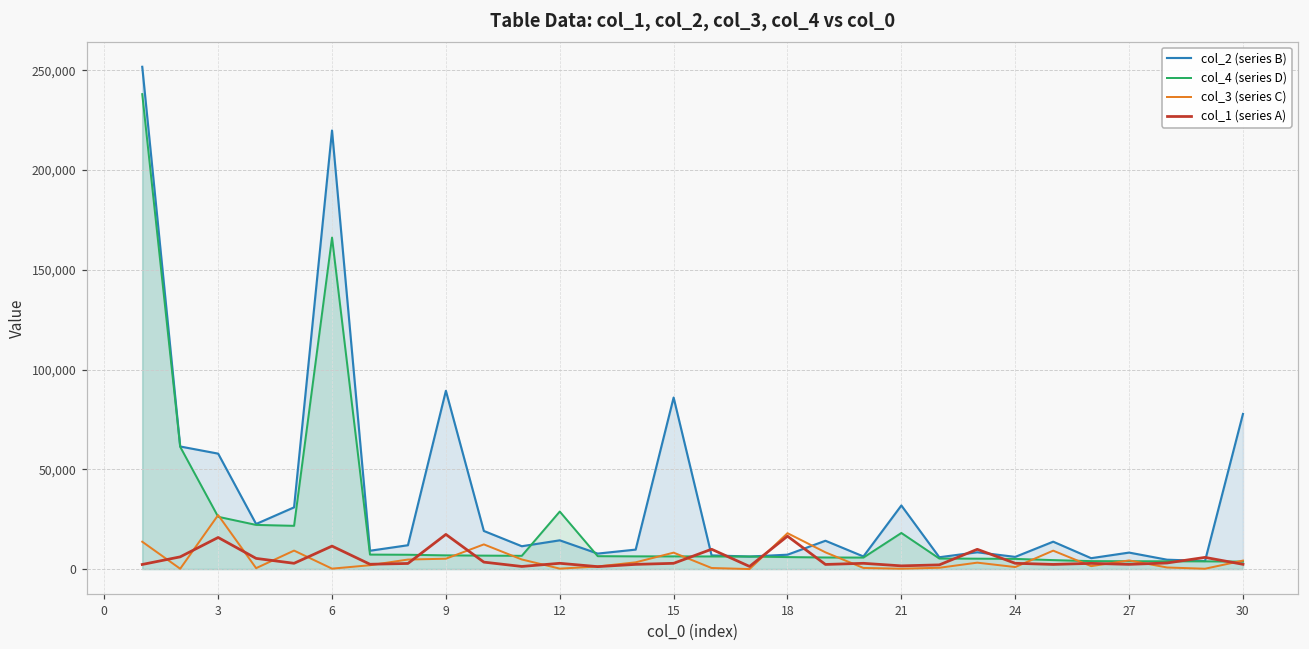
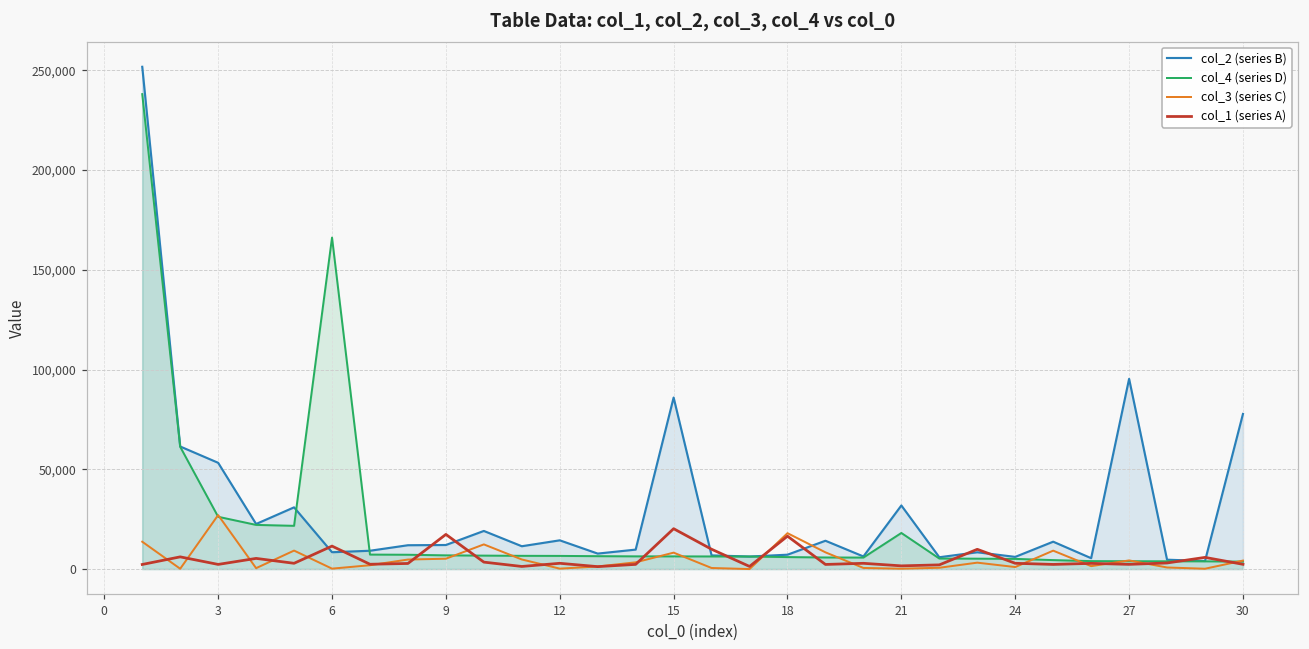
col_2 (series B), 3: 58,000 -> 53,000
col_1 (series A), 3: 16,000 -> 2,000
col_2 (series B), 6: 220,000 -> 8,000
col_2 (series B), 9: 89,000 -> 12,000
col_4 (series D), 12: 29,000 -> 7,000
col_1 (series A), 15: 3,000 -> 20,000
col_2 (series B), 27: 8,000 -> 95,000
